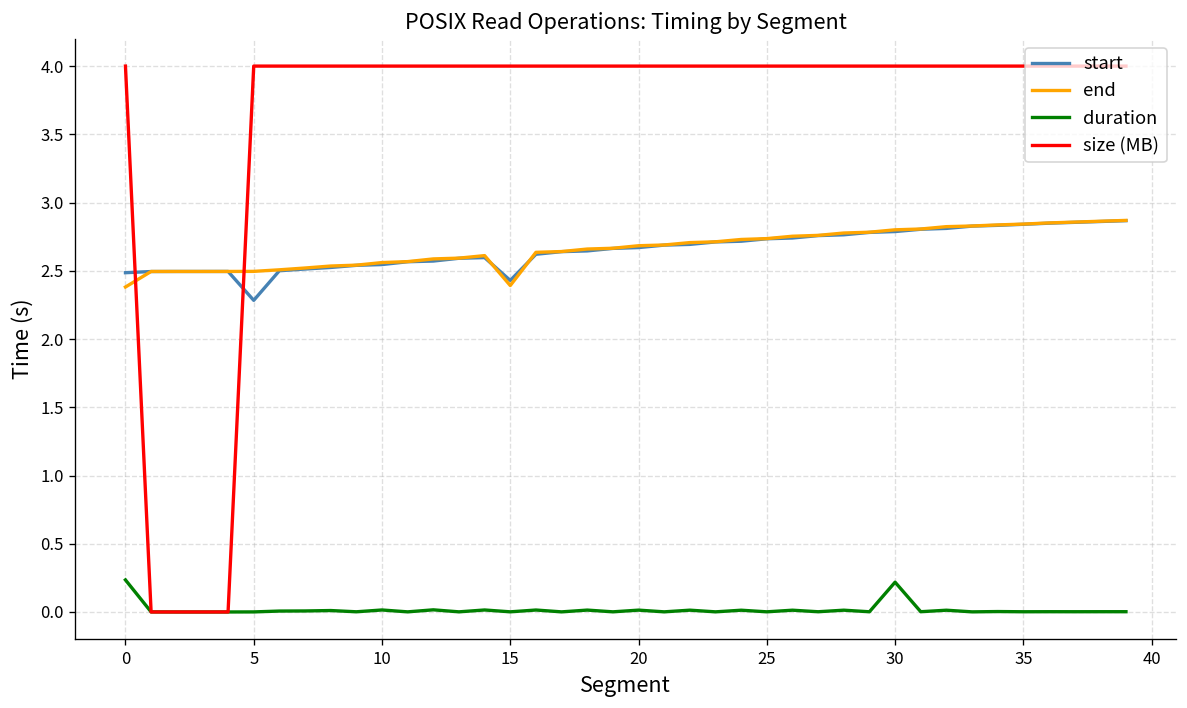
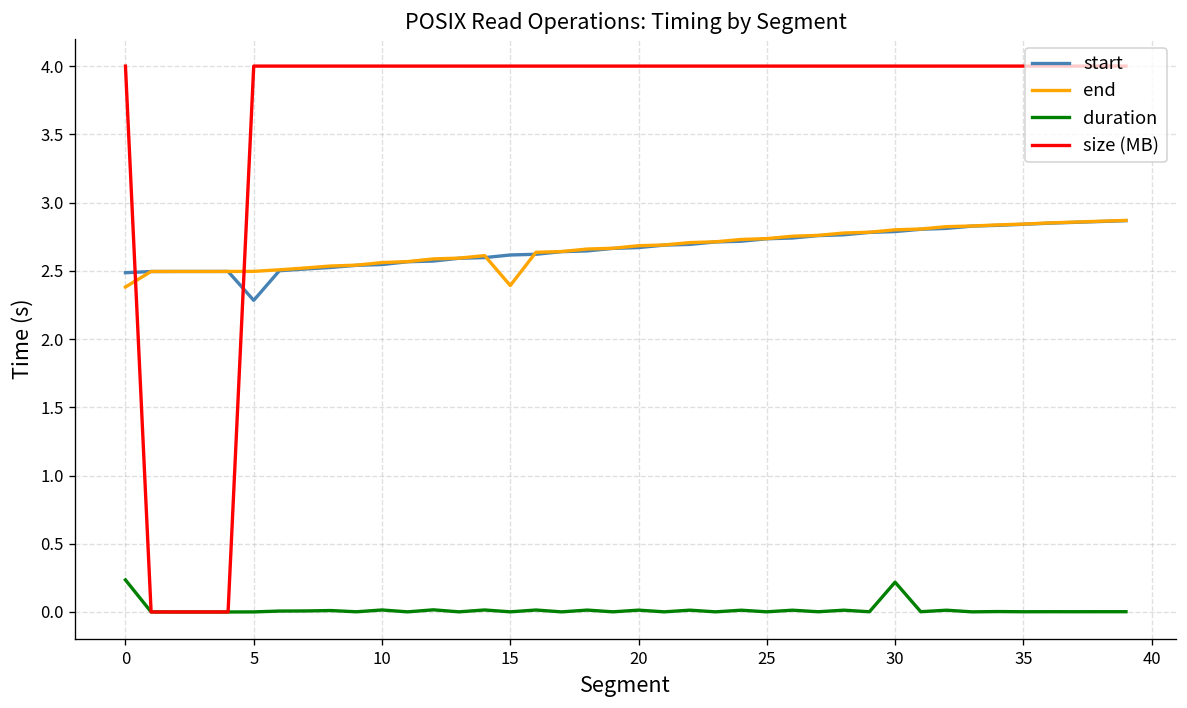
start, 15: 2.43 -> 2.62
